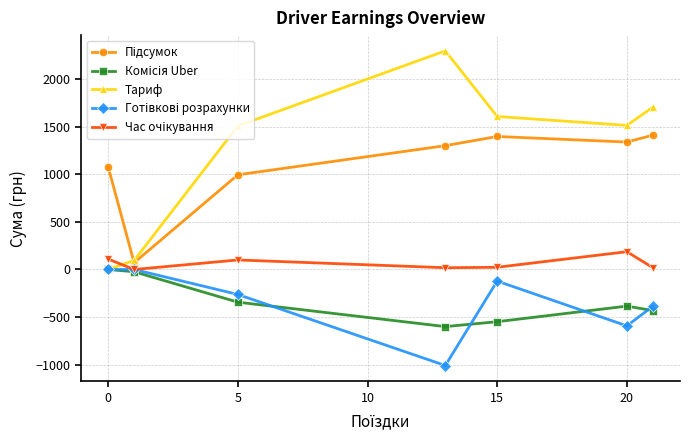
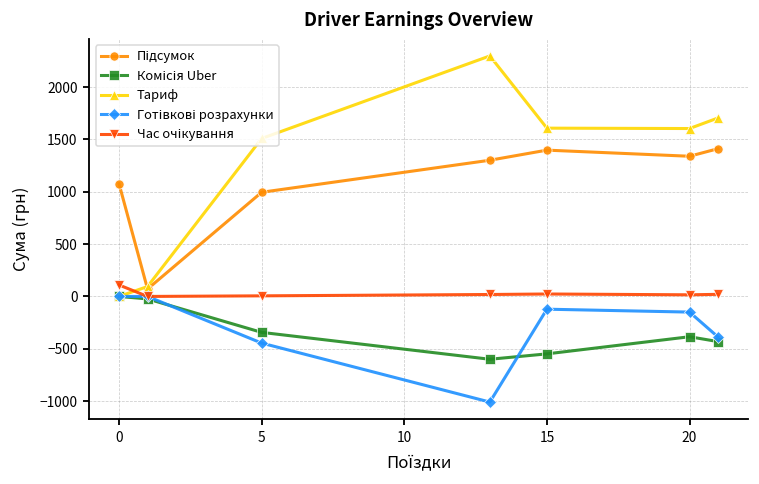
Готівкові розрахунки, 5: -300 -> -400
Час очікування, 5: 100 -> 0
Тариф, 20: 1500 -> 1600
Готівкові розрахунки, 20: -600 -> -100
Час очікування, 20: 200 -> 0
